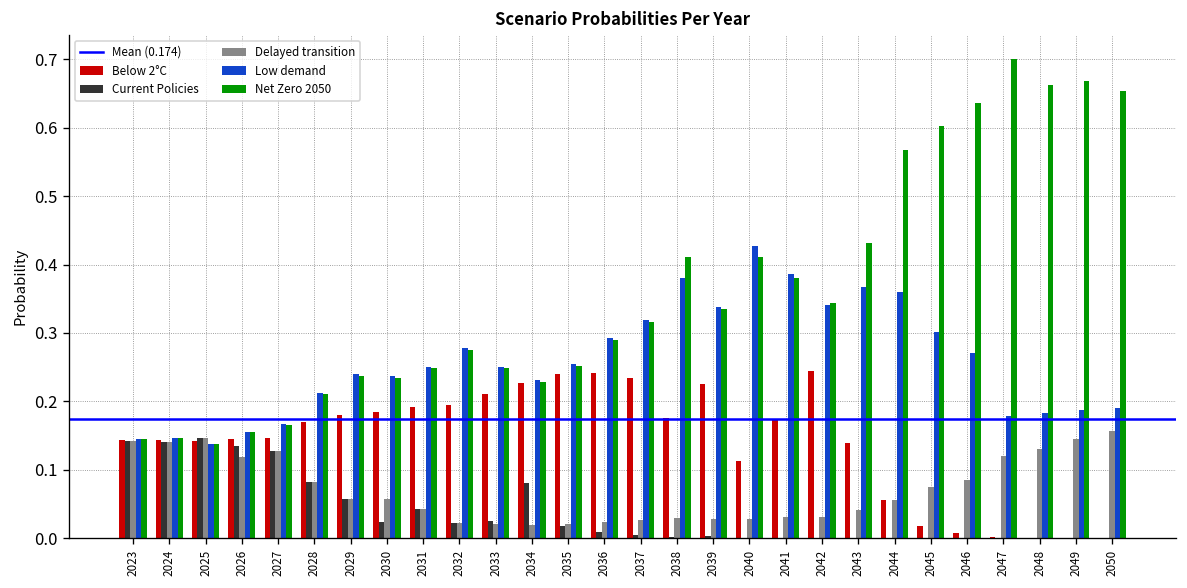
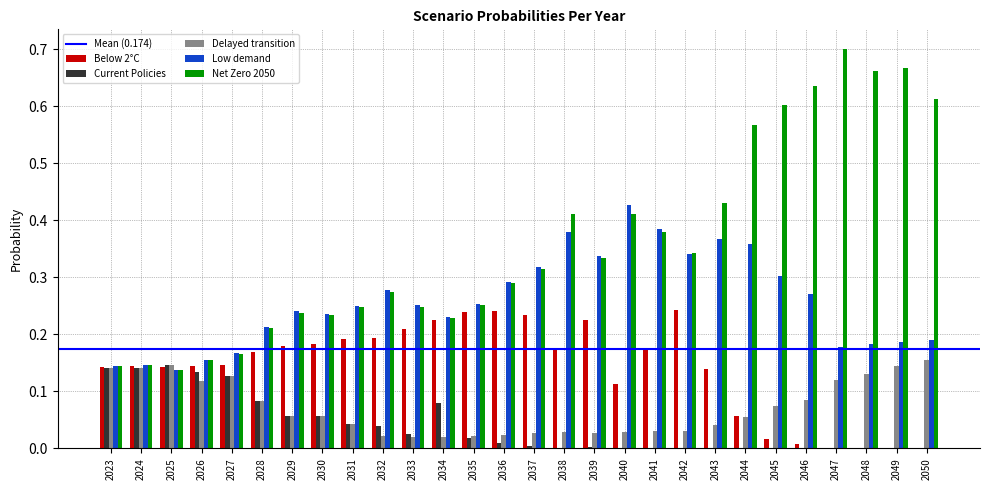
Current Policies, 2030: 0.02 -> 0.06
Current Policies, 2032: 0.02 -> 0.04
Net Zero 2050, 2050: 0.65 -> 0.61
